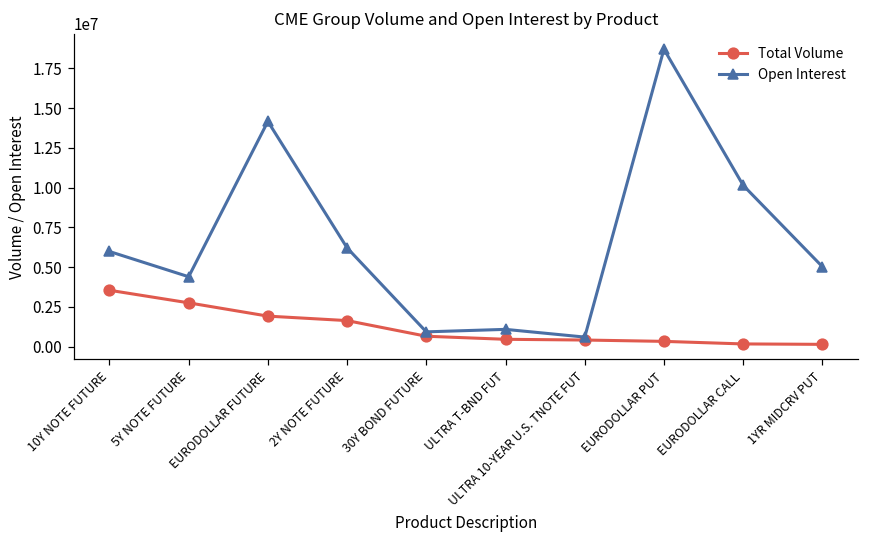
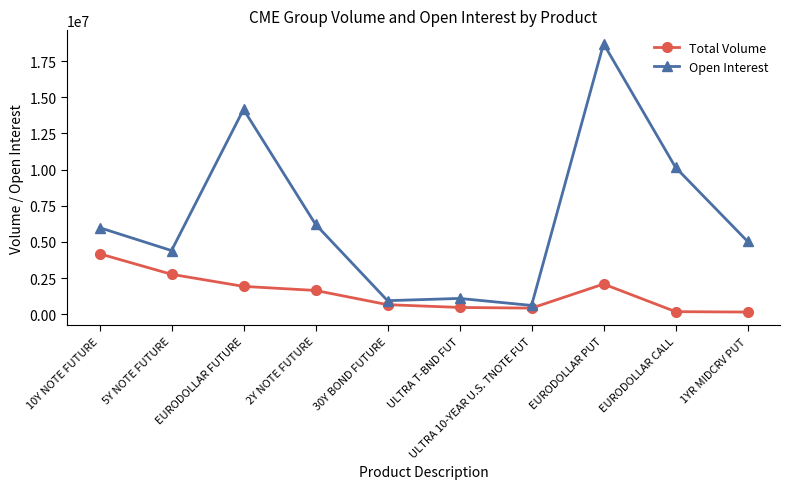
Total Volume, 10Y NOTE FUTURE: 3600000 -> 4200000
Total Volume, EURODOLLAR PUT: 300000 -> 2100000
